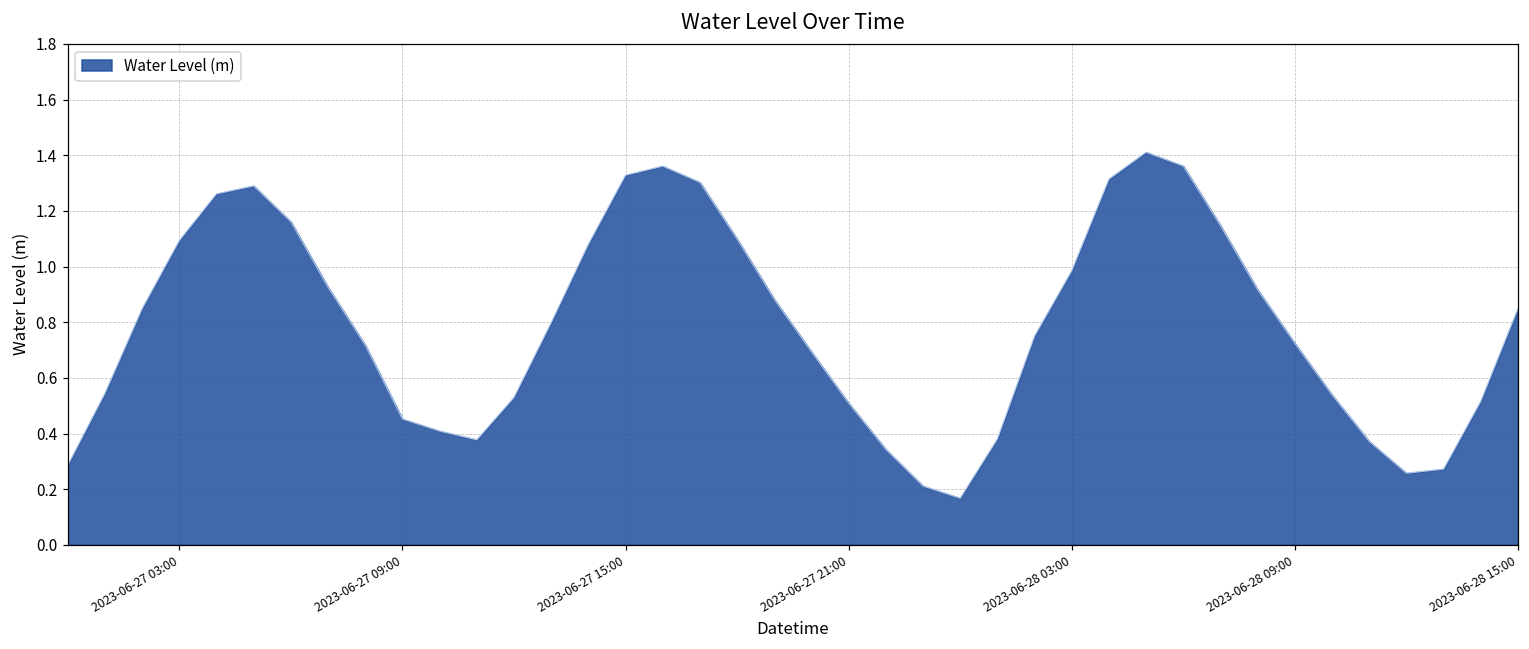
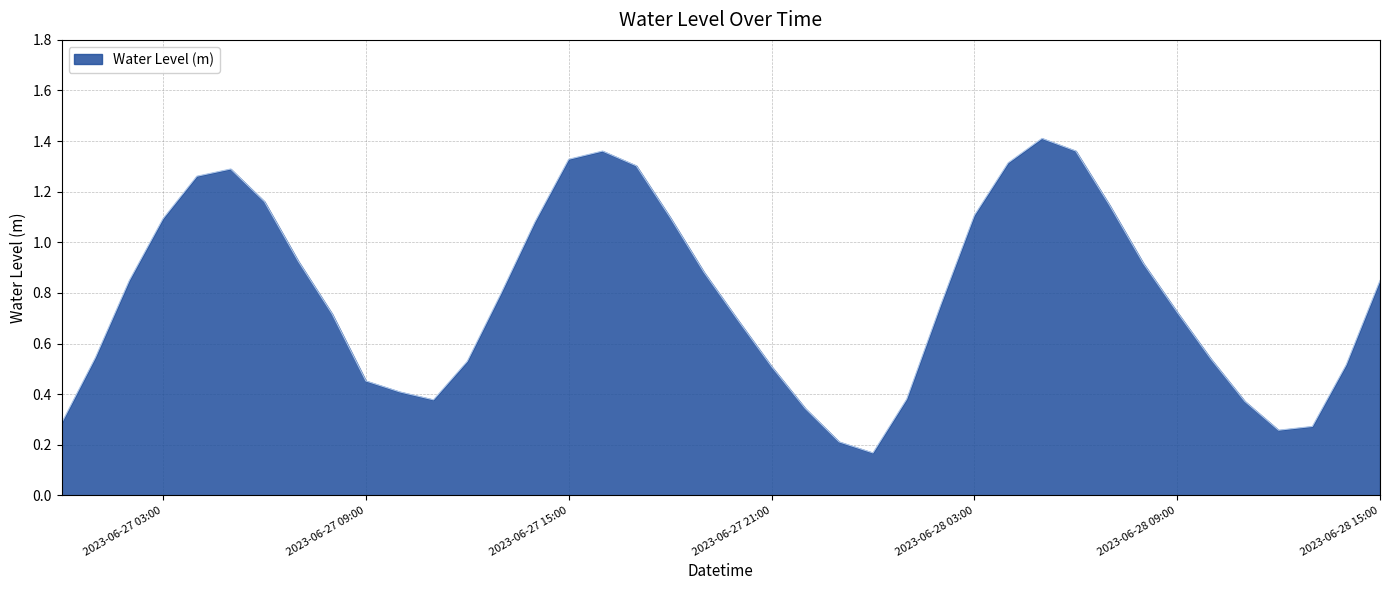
2023-06-28 03:00: 0.98 -> 1.11
